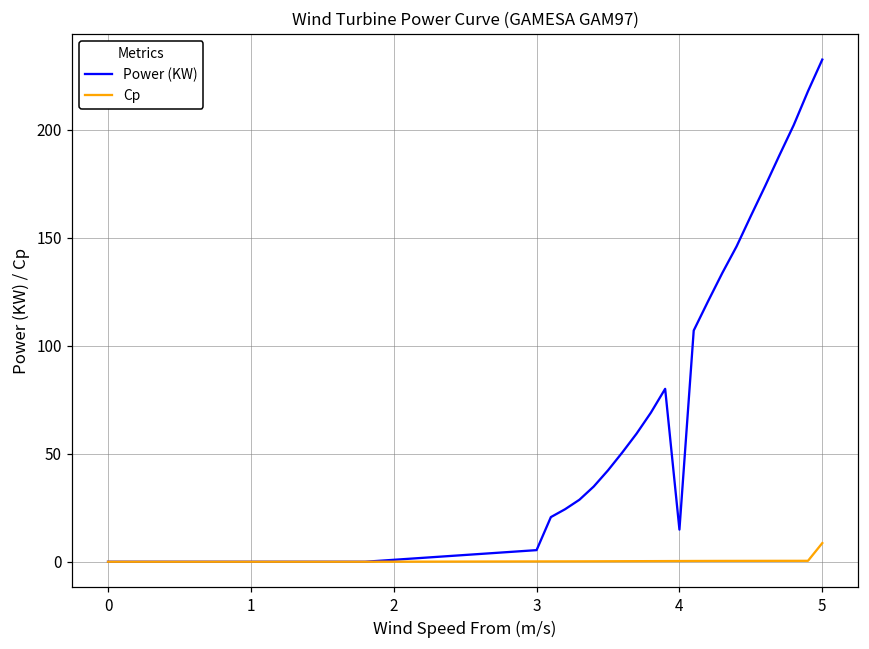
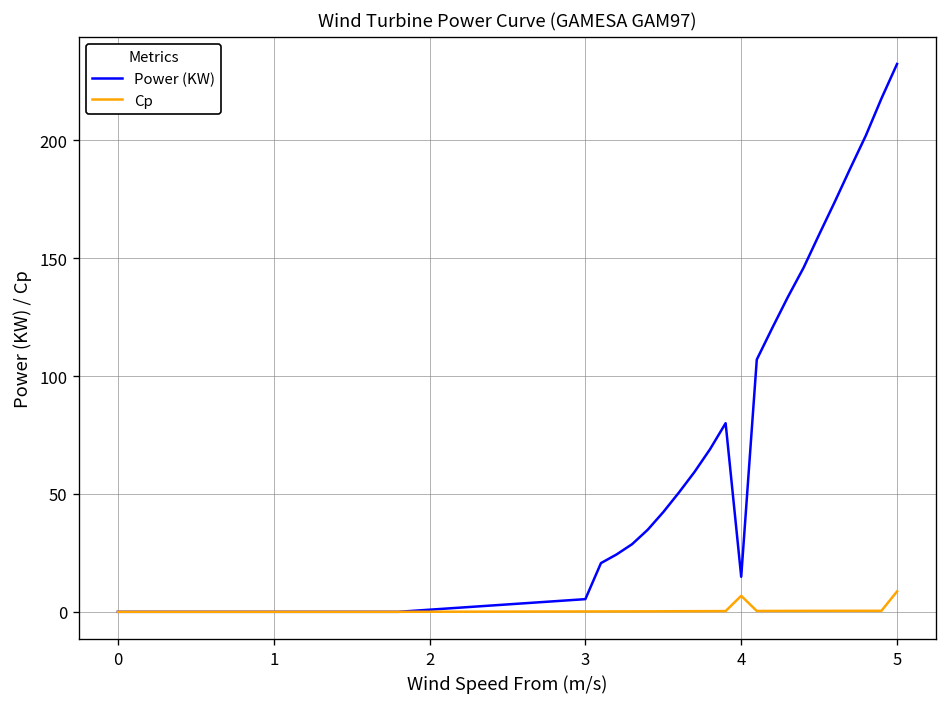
Cp, 4: 0 -> 7
